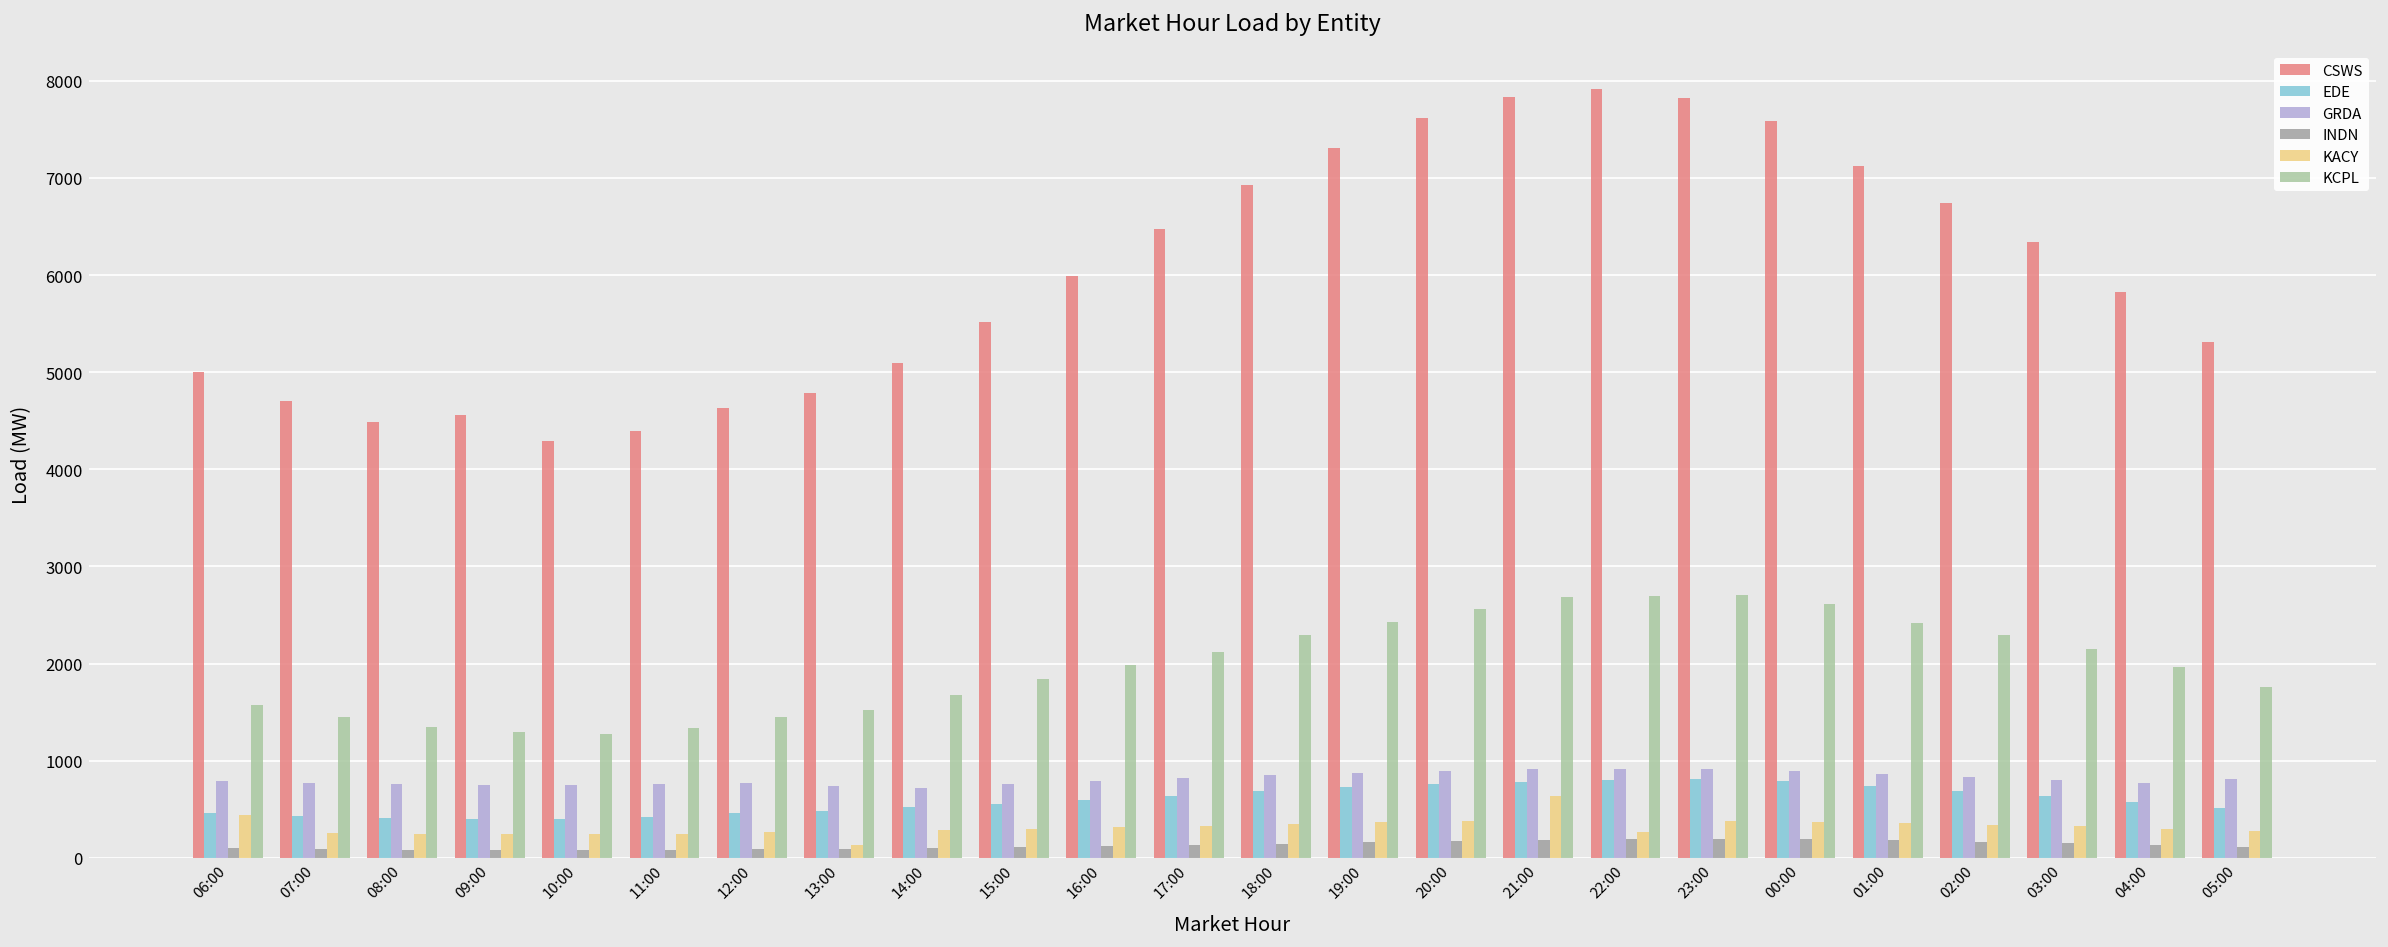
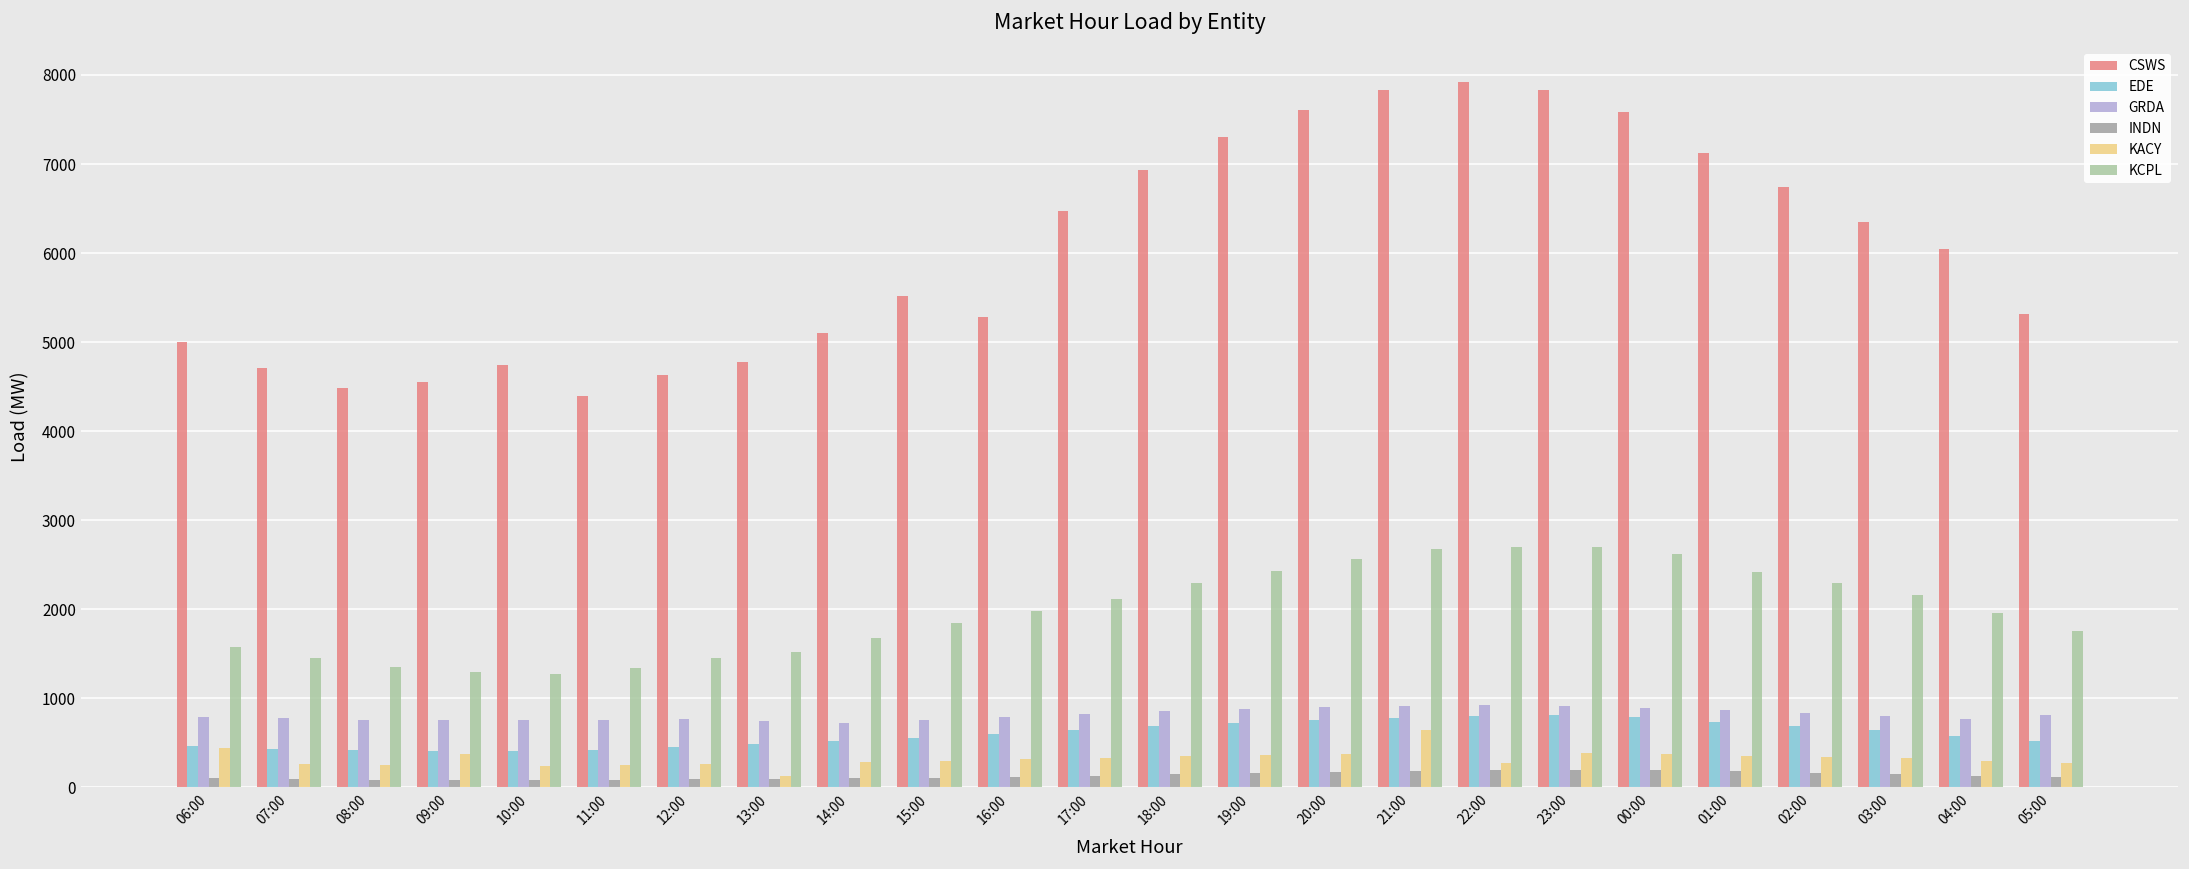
KACY, 09:00: 200 -> 400
CSWS, 10:00: 4300 -> 4700
CSWS, 16:00: 6000 -> 5300
CSWS, 04:00: 5800 -> 6000
